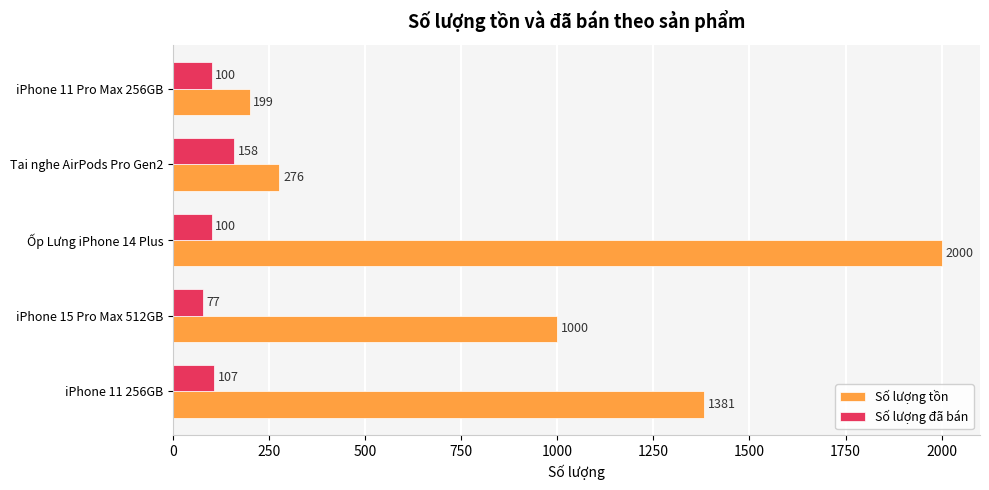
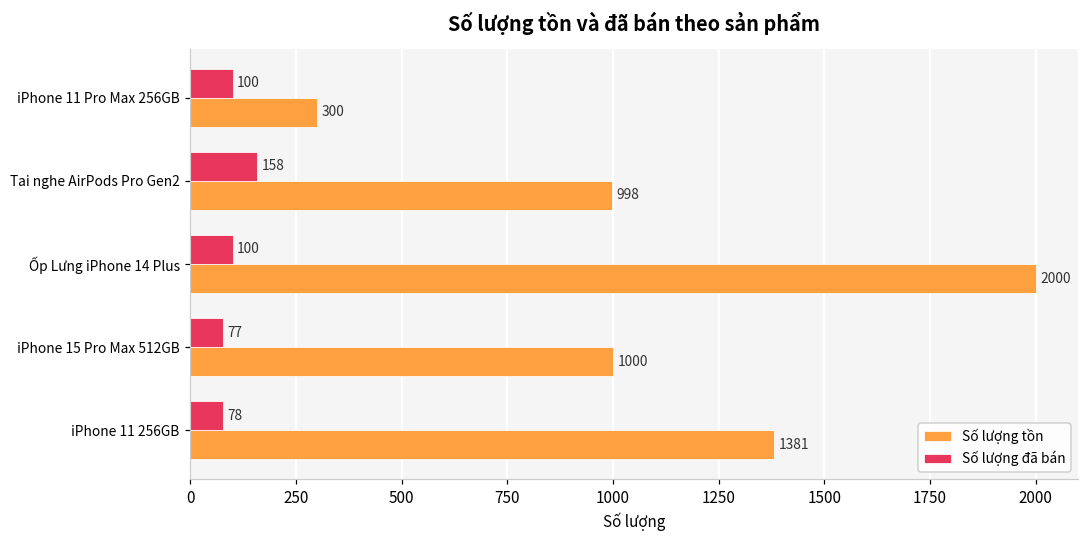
Số lượng tồn, iPhone 11 Pro Max 256GB: 199 -> 300
Số lượng tồn, Tai nghe AirPods Pro Gen2: 276 -> 998
Số lượng đã bán, iPhone 11 256GB: 107 -> 78
